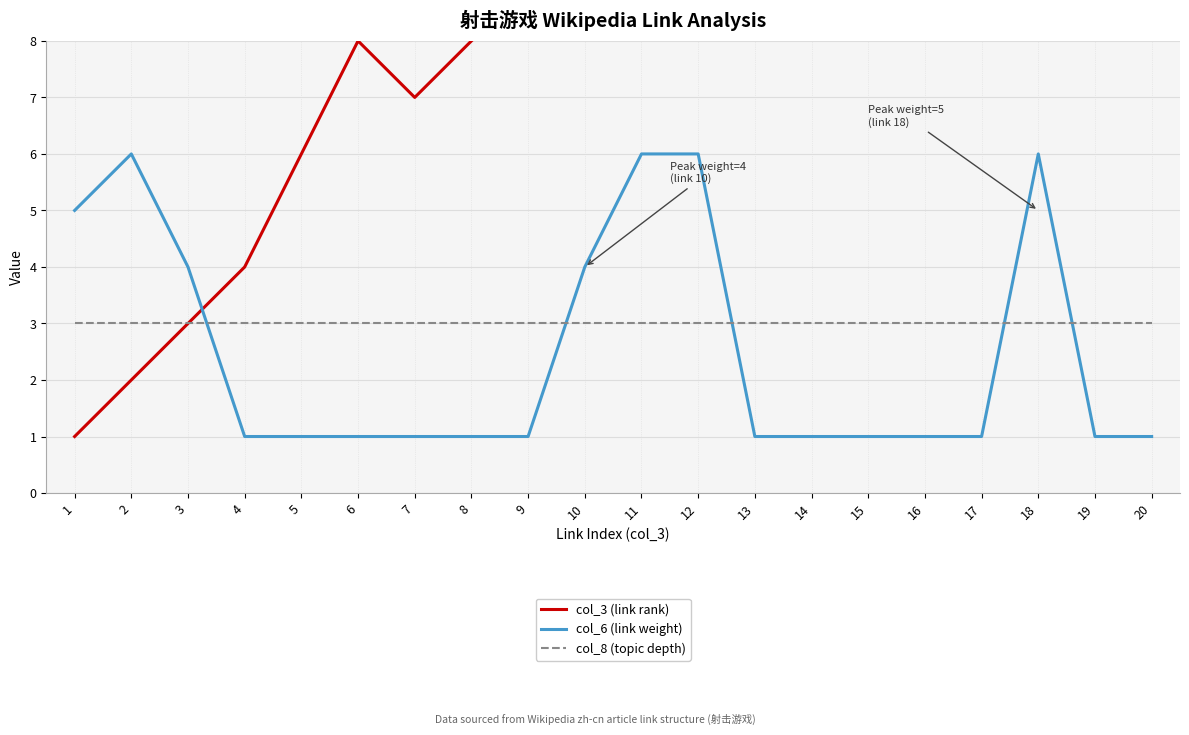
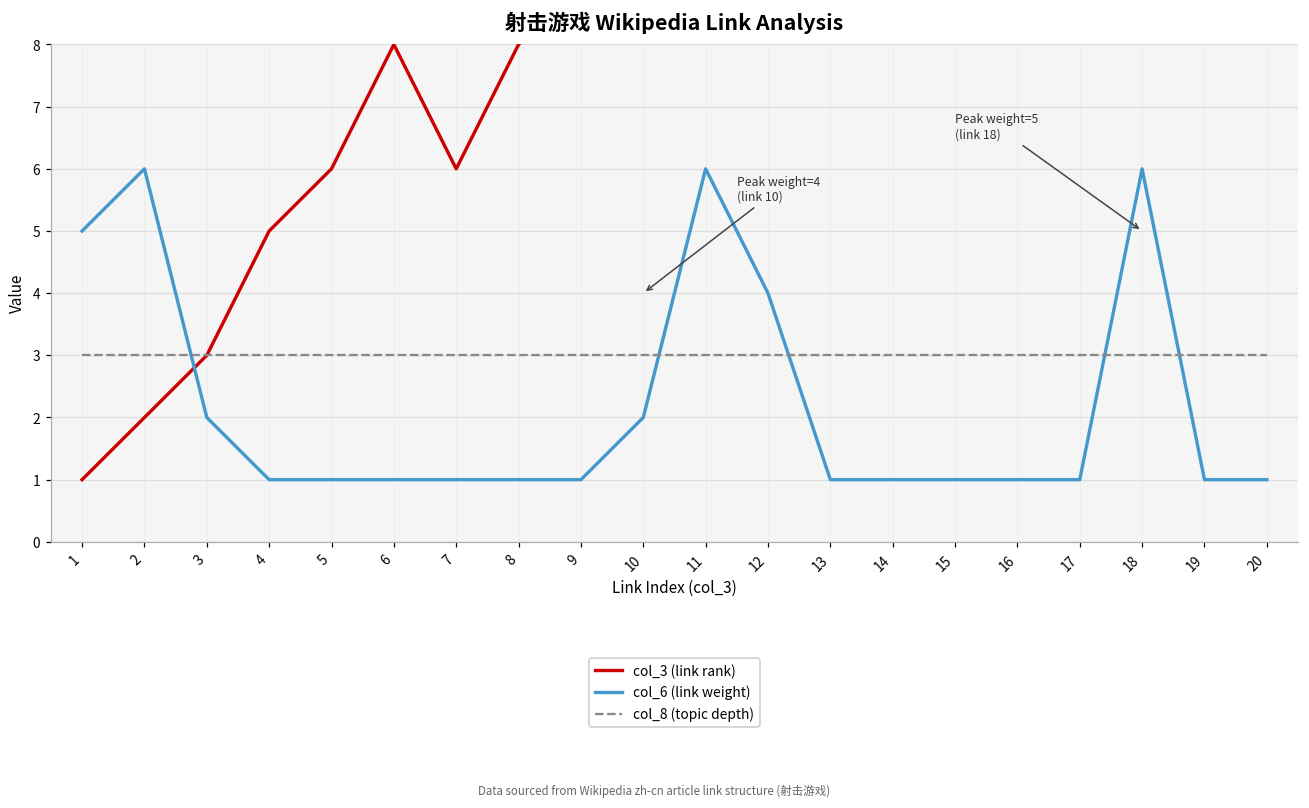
col_6 (link weight), 3: 4 -> 2
col_3 (link rank), 4: 4 -> 5
col_3 (link rank), 7: 7 -> 6
col_6 (link weight), 10: 4 -> 2
col_6 (link weight), 12: 6 -> 4
